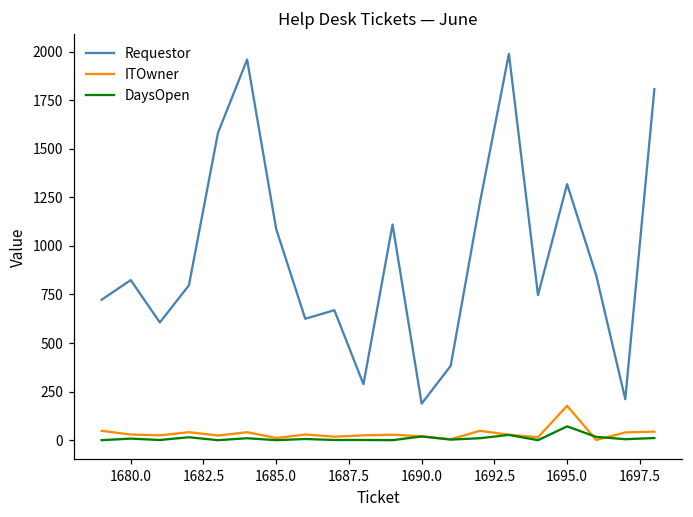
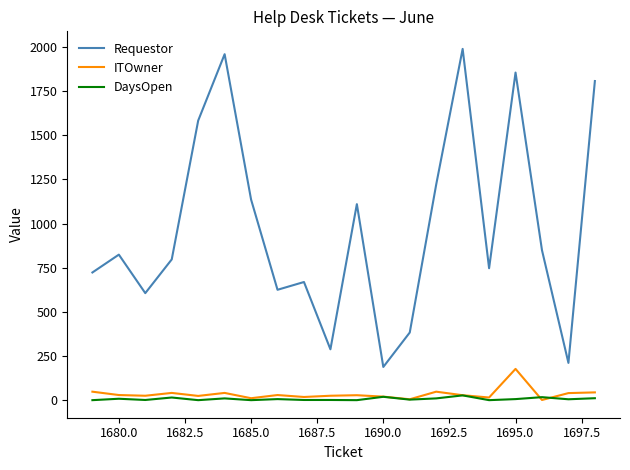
Requestor, 1685.0: 1090 -> 1140
Requestor, 1695.0: 1320 -> 1860
DaysOpen, 1695.0: 70 -> 10
